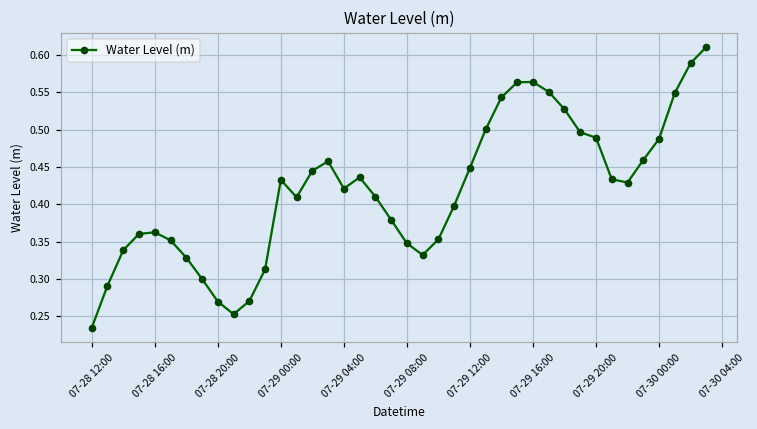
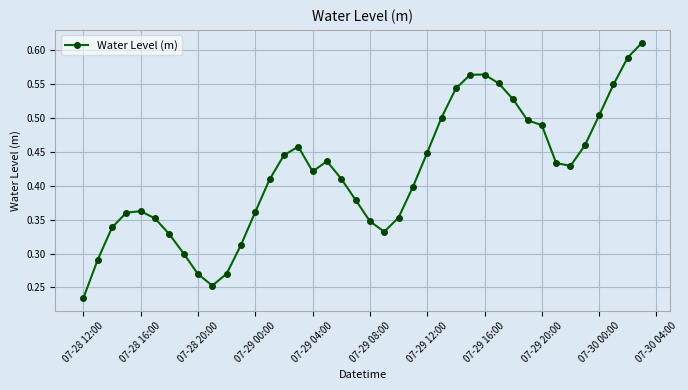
07-29 00:00: 0.43 -> 0.36
07-30 00:00: 0.49 -> 0.50
